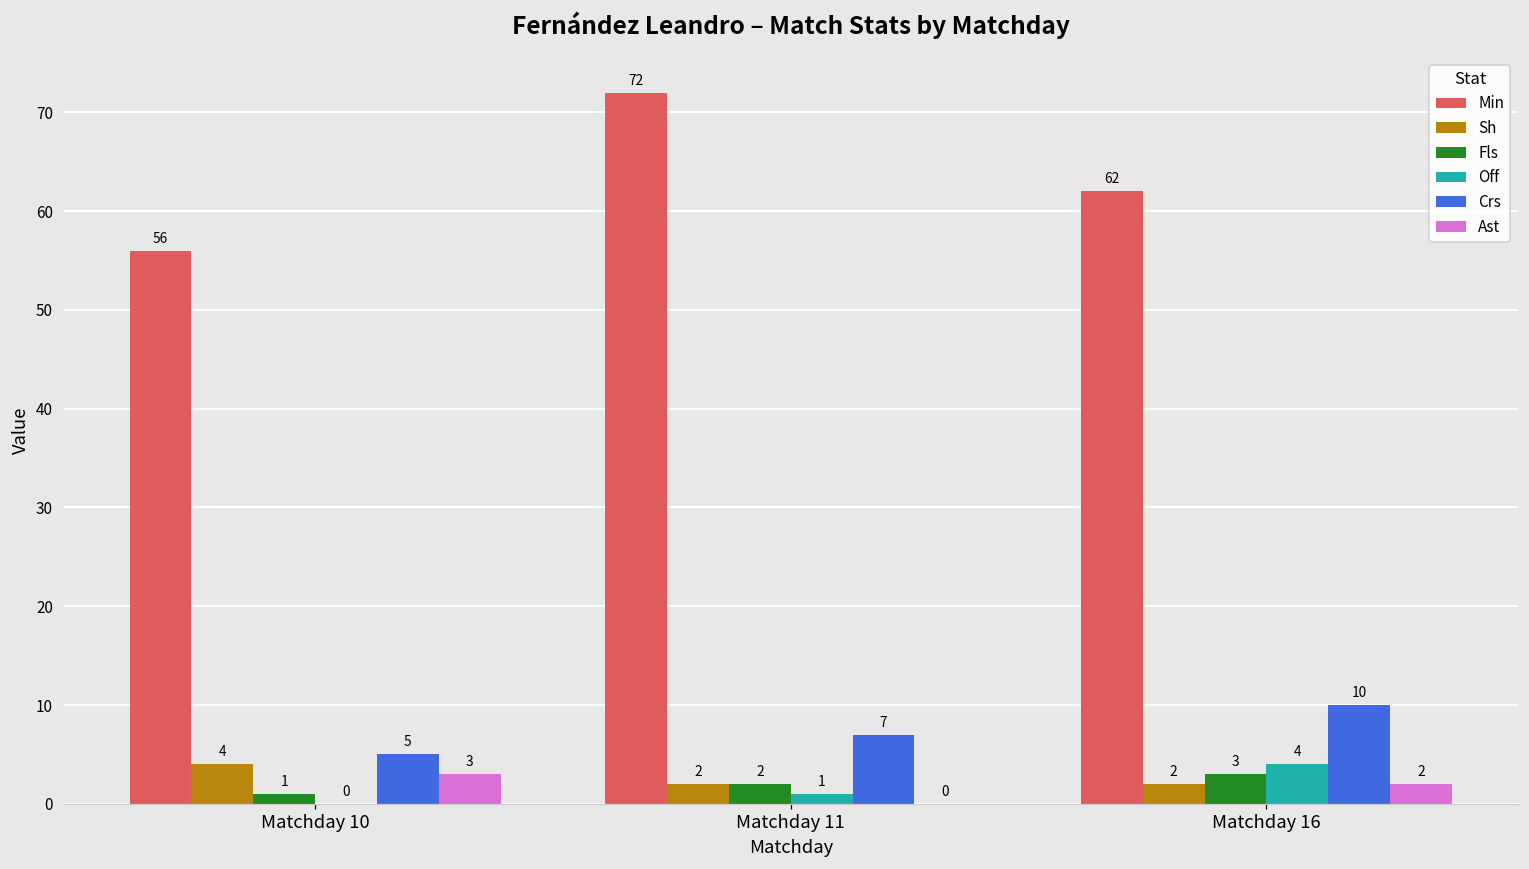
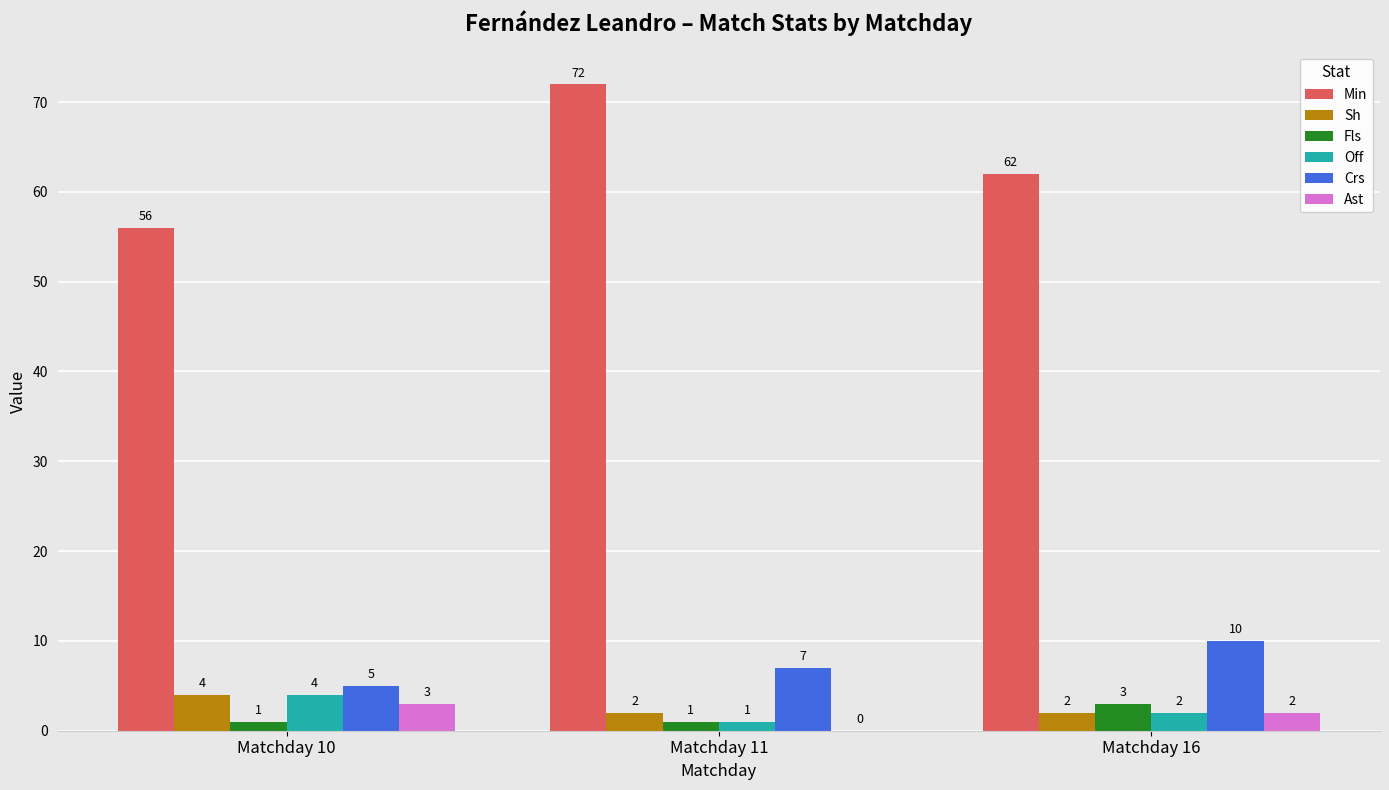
Off, Matchday 10: 0 -> 4
Fls, Matchday 11: 2 -> 1
Off, Matchday 16: 4 -> 2
